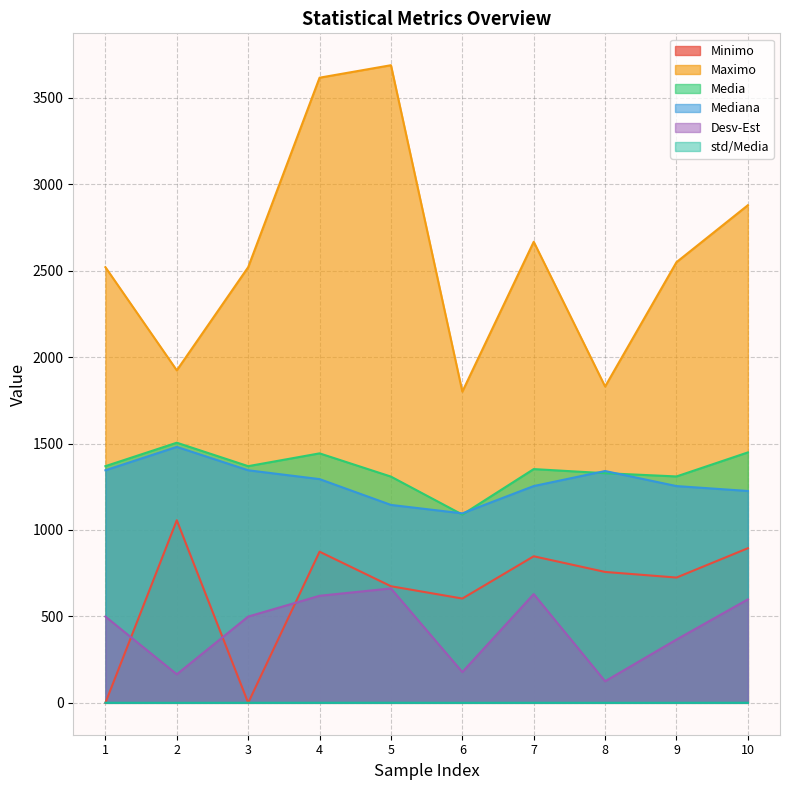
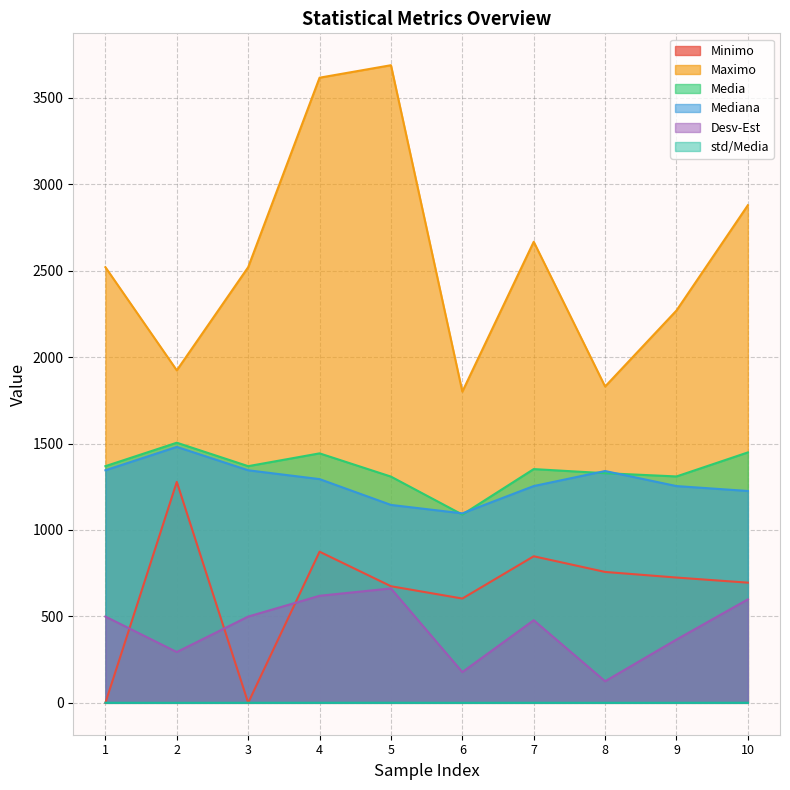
Minimo, 2: 1060 -> 1280
Desv-Est, 2: 170 -> 290
Desv-Est, 7: 630 -> 480
Maximo, 9: 2550 -> 2270
Minimo, 10: 890 -> 700
